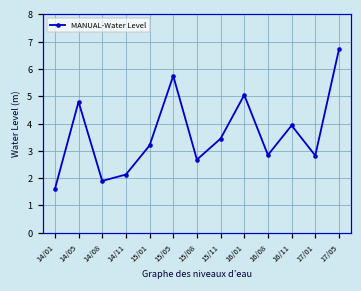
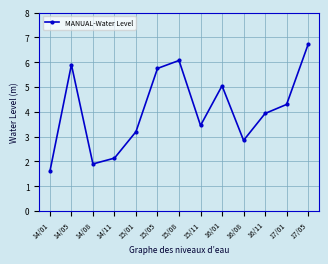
14/05: 4.8 -> 5.9
15/08: 2.7 -> 6.1
17/01: 2.8 -> 4.3
